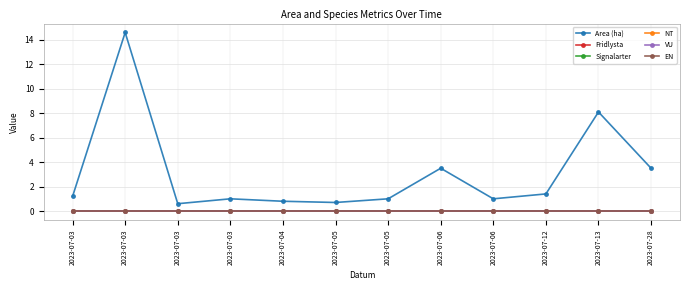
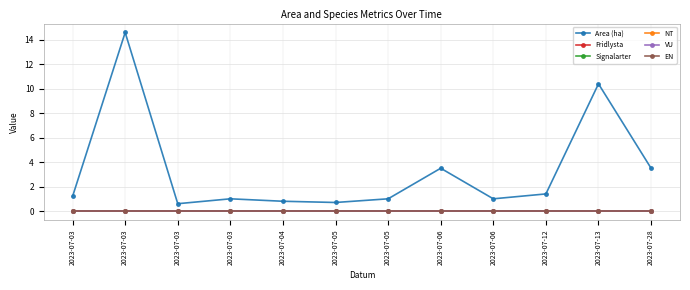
Area (ha), 2023-07-13: 8.1 -> 10.4
